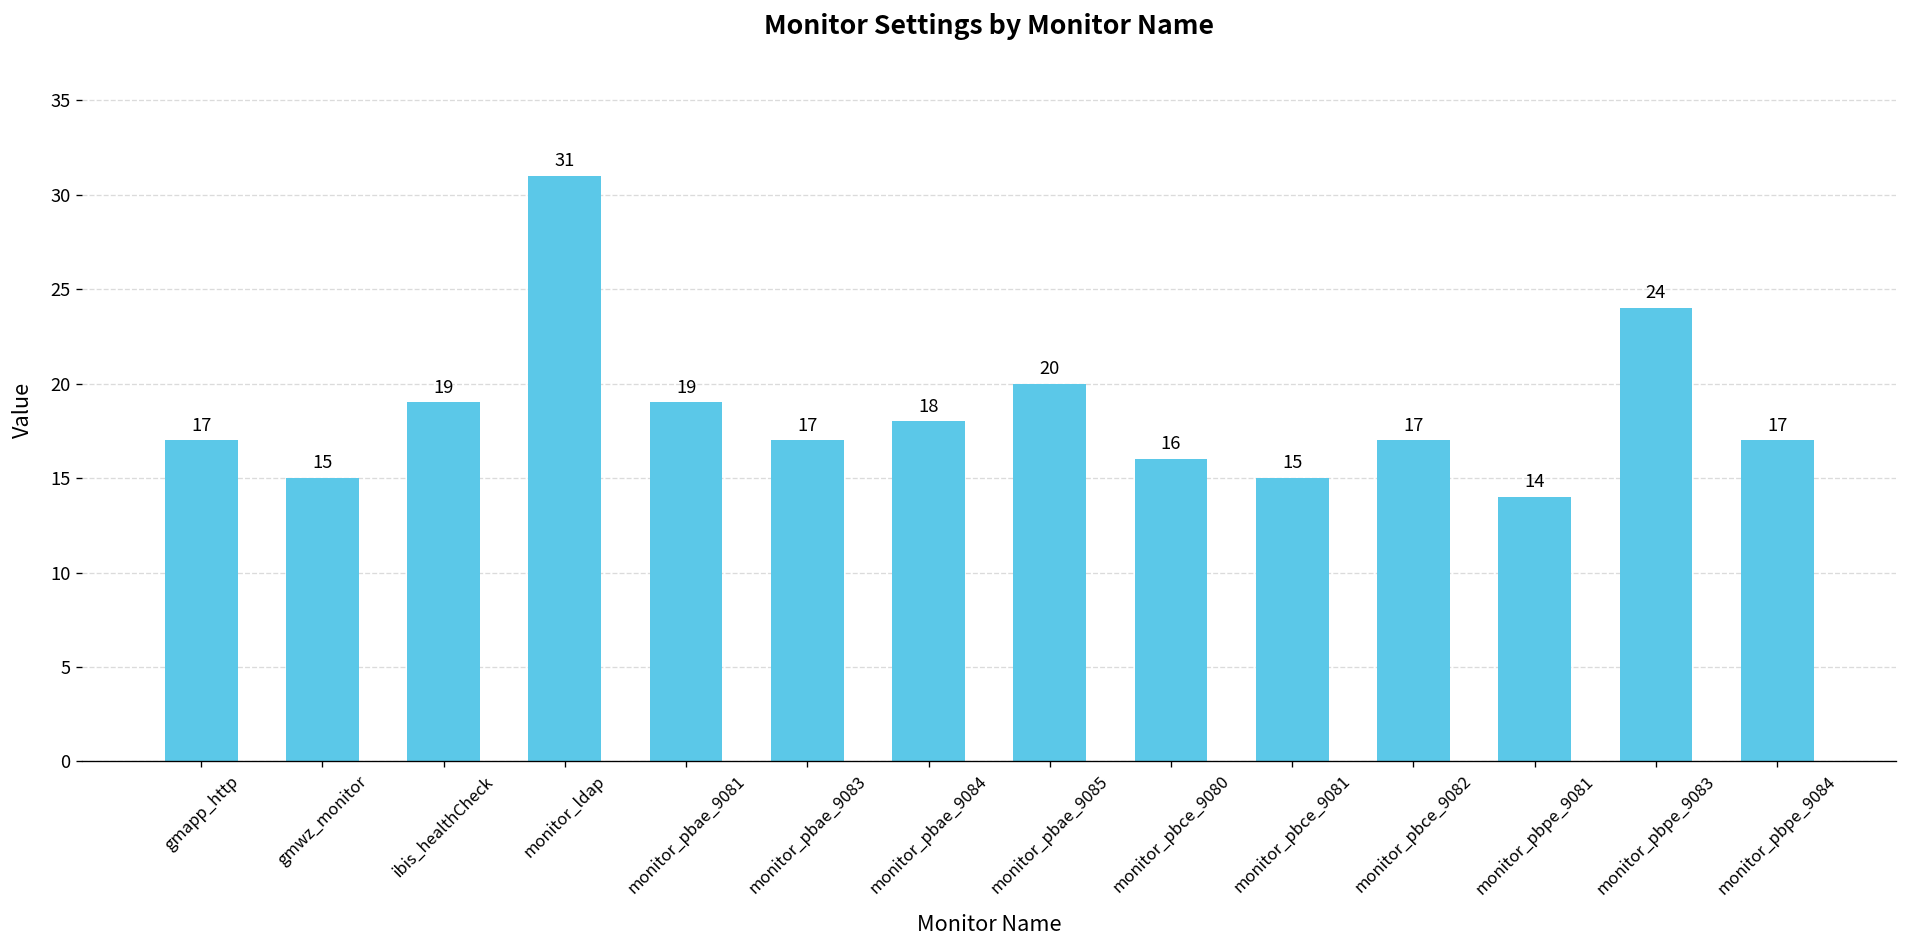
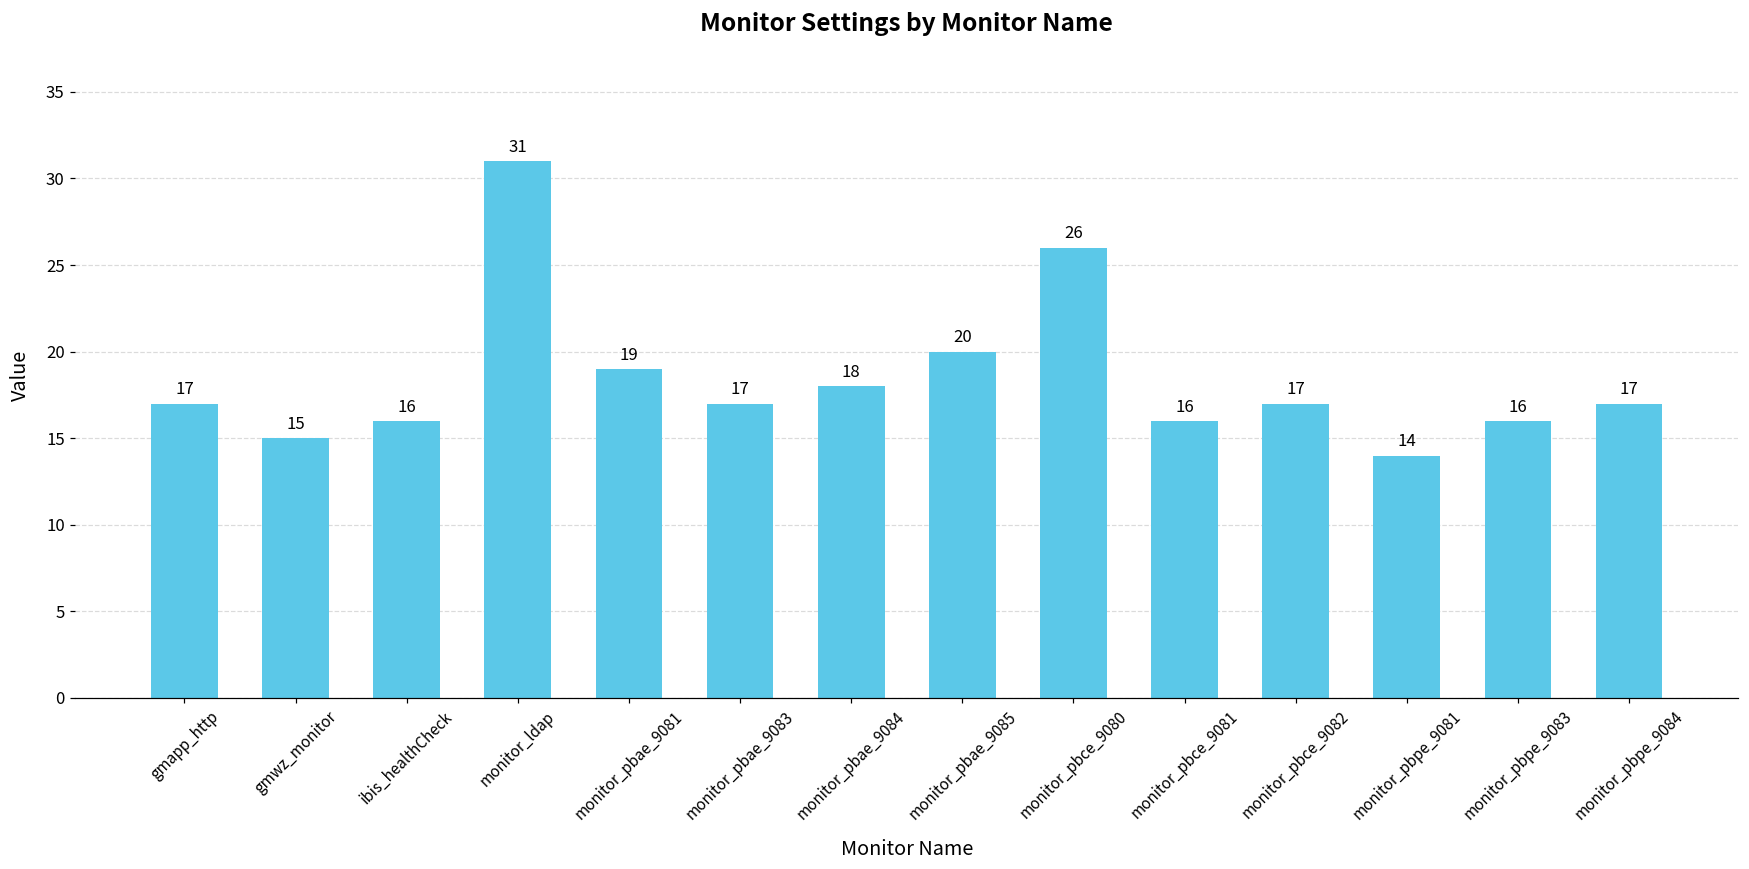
ibis_healthCheck: 19 -> 16
monitor_pbce_9080: 16 -> 26
monitor_pbce_9081: 15 -> 16
monitor_pbpe_9083: 24 -> 16
